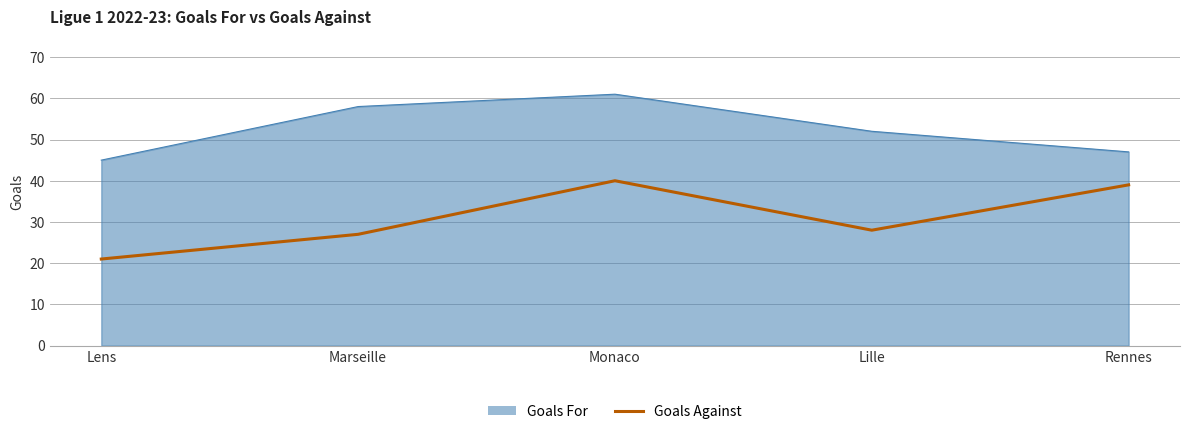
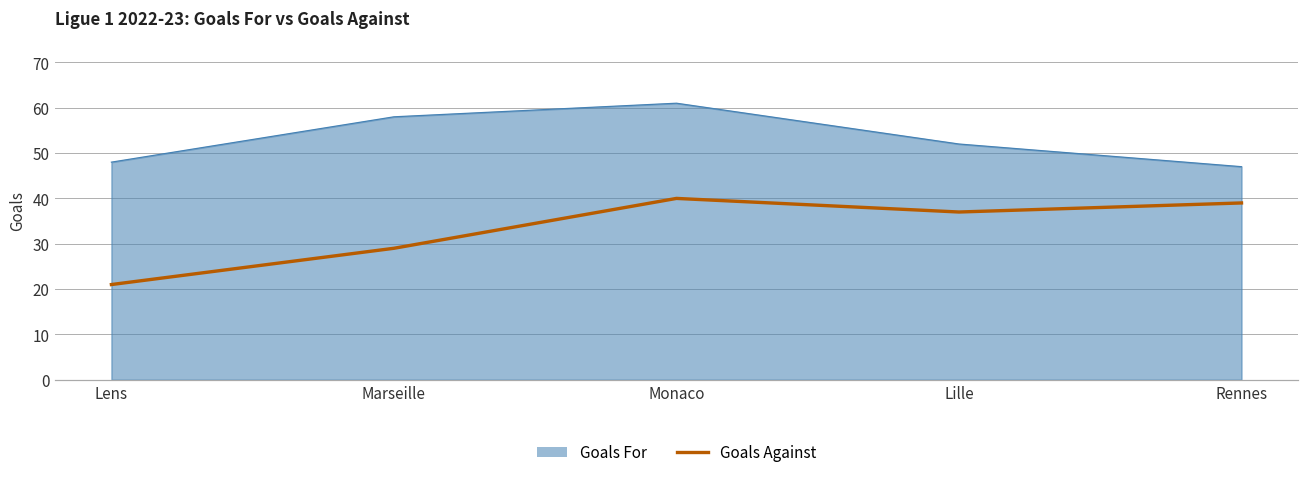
Goals For, Lens: 45 -> 48
Goals Against, Marseille: 27 -> 29
Goals Against, Lille: 28 -> 37
